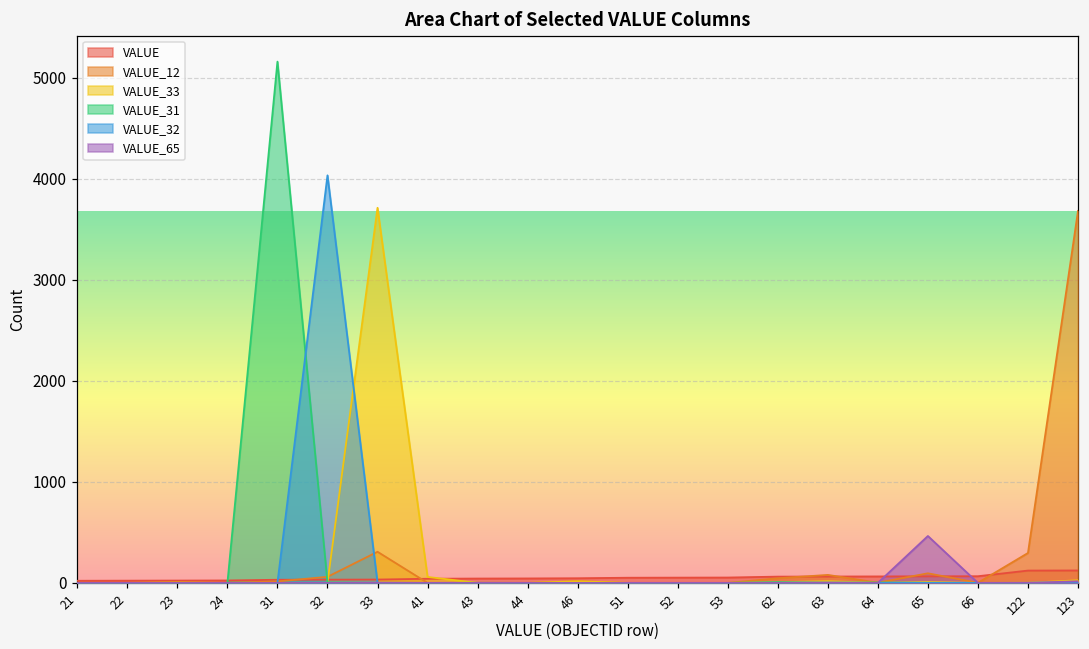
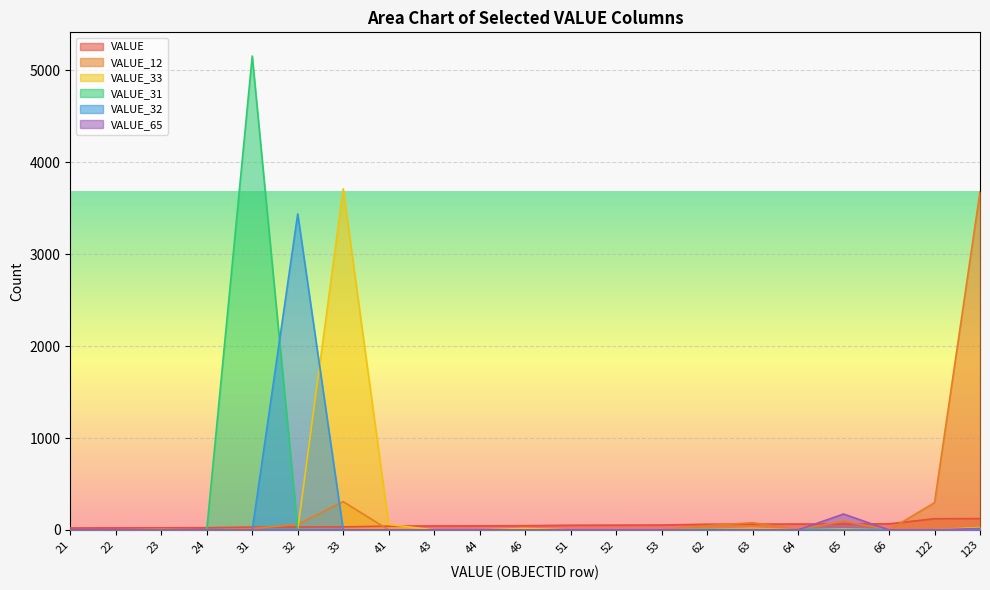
VALUE_32, 32: 4000 -> 3400
VALUE_65, 65: 500 -> 200
